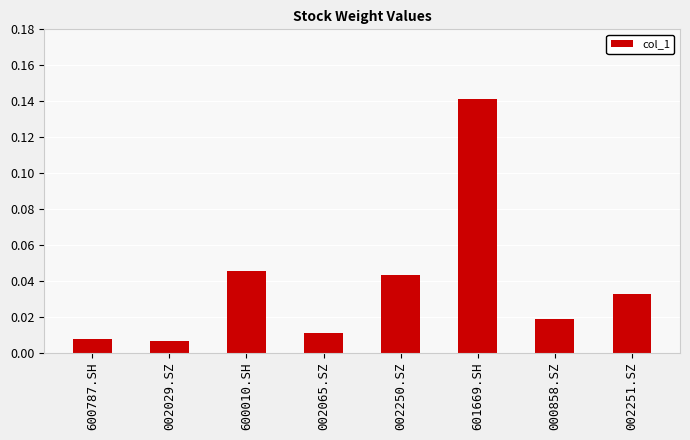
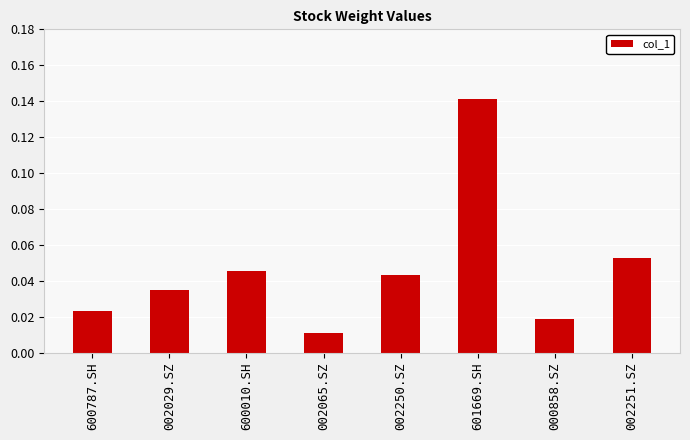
600787.SH: 0.008 -> 0.023
002029.SZ: 0.007 -> 0.035
002251.SZ: 0.033 -> 0.053
